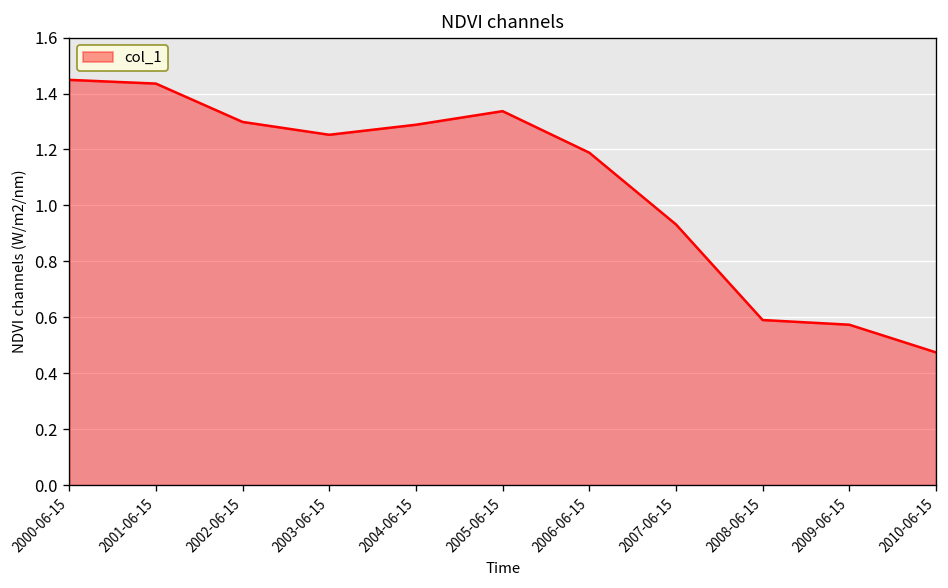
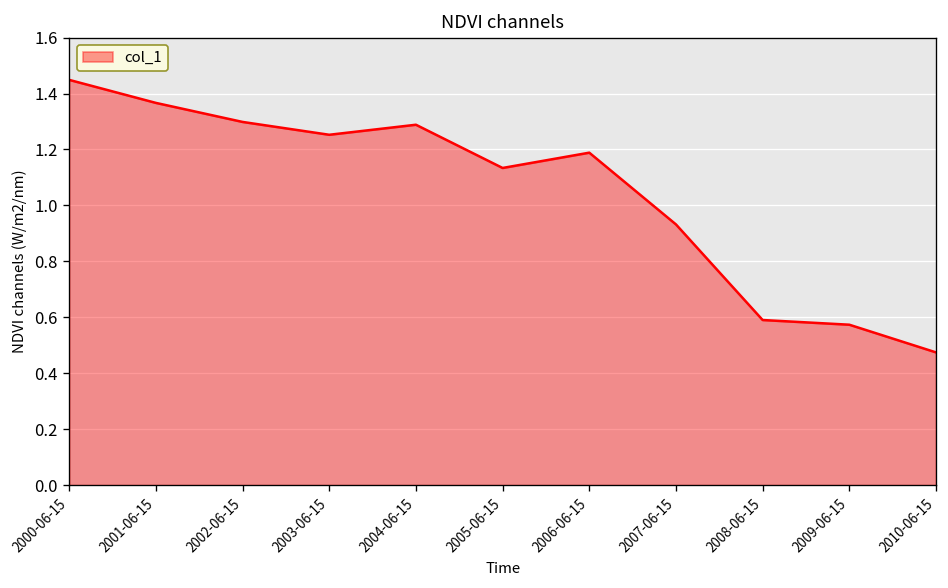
2001-06-15: 1.44 -> 1.37
2005-06-15: 1.34 -> 1.13
